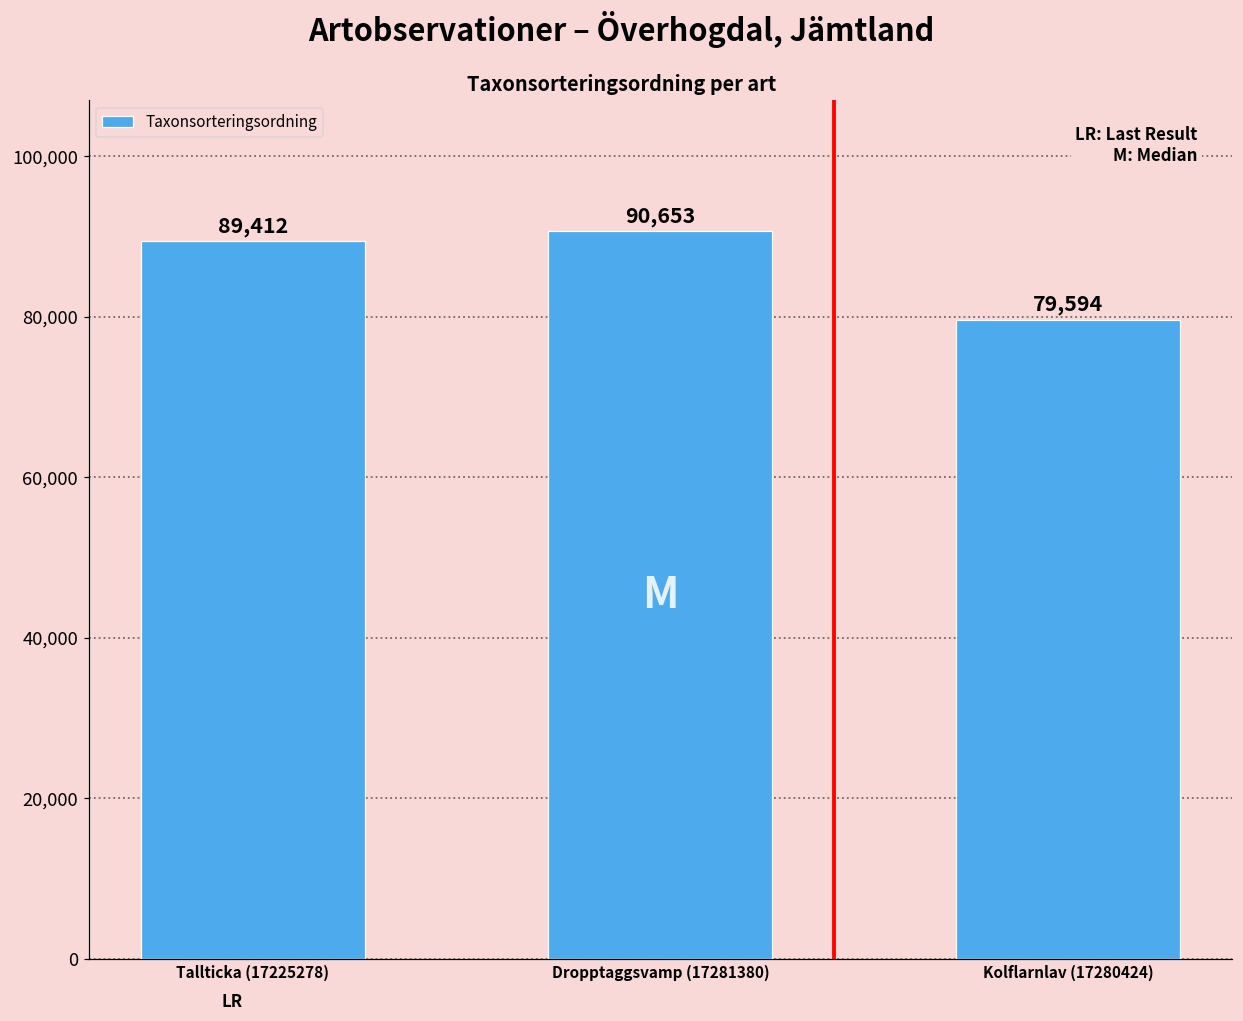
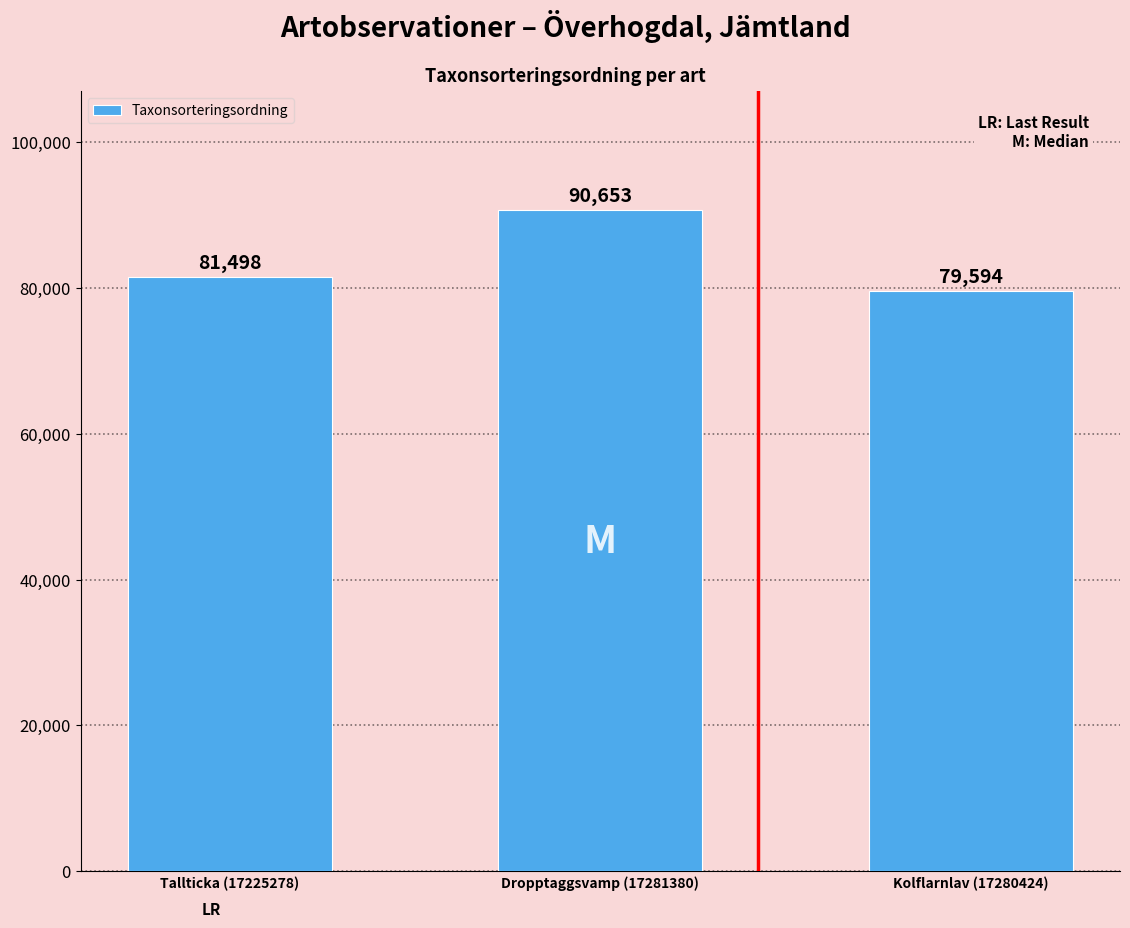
Tallticka (17225278): 89,412 -> 81,498
